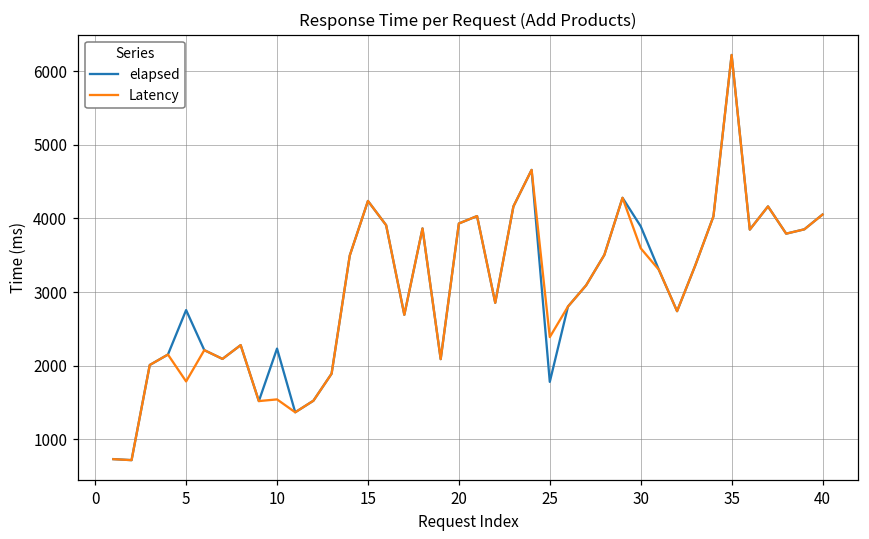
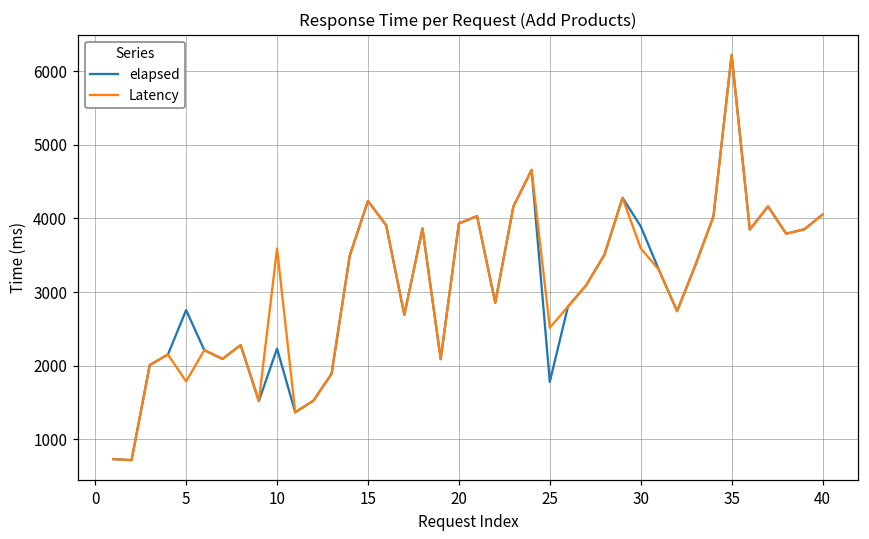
Latency, 10: 1500 -> 3600
Latency, 25: 2400 -> 2500
